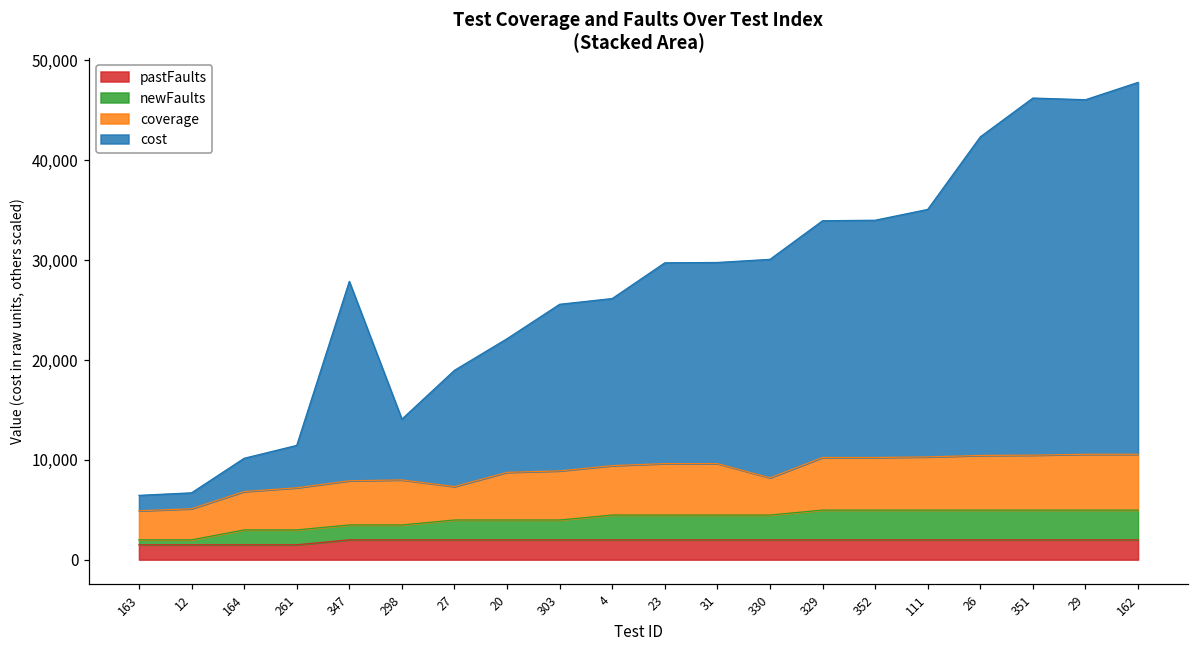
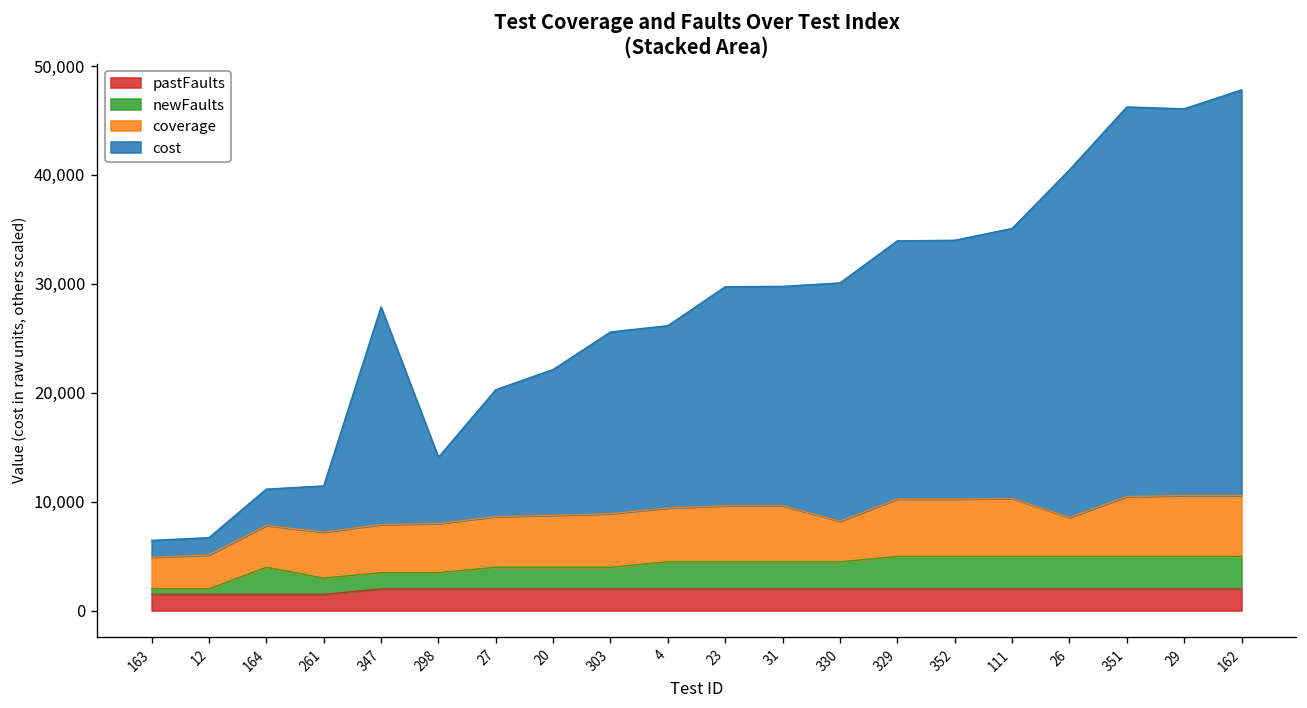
newFaults, 164: 1,000 -> 2,000
coverage, 27: 3,000 -> 5,000
coverage, 26: 5,000 -> 4,000
